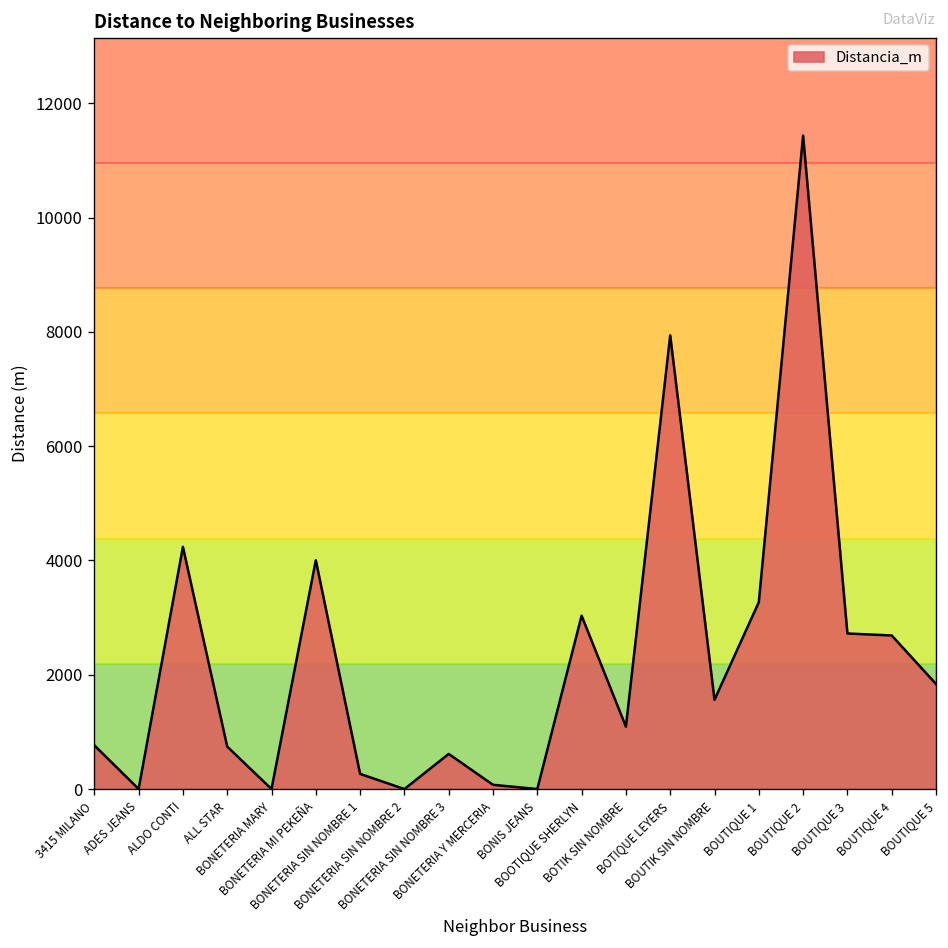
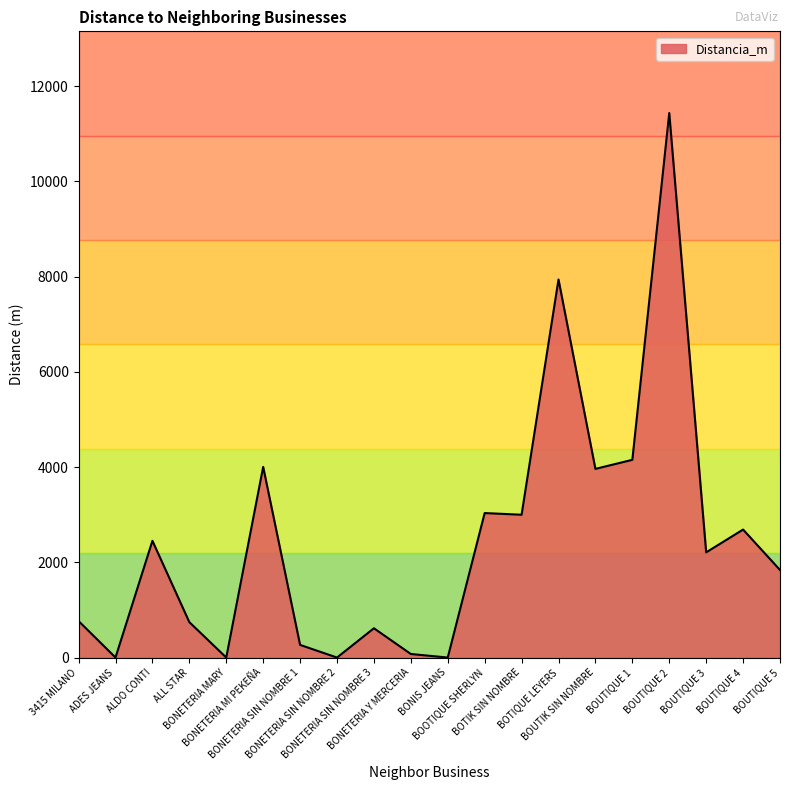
ALDO CONTI: 4200 -> 2500
BOTIK SIN NOMBRE: 1100 -> 3000
BOUTIK SIN NOMBRE: 1600 -> 4000
BOUTIQUE 1: 3300 -> 4200
BOUTIQUE 3: 2700 -> 2200
